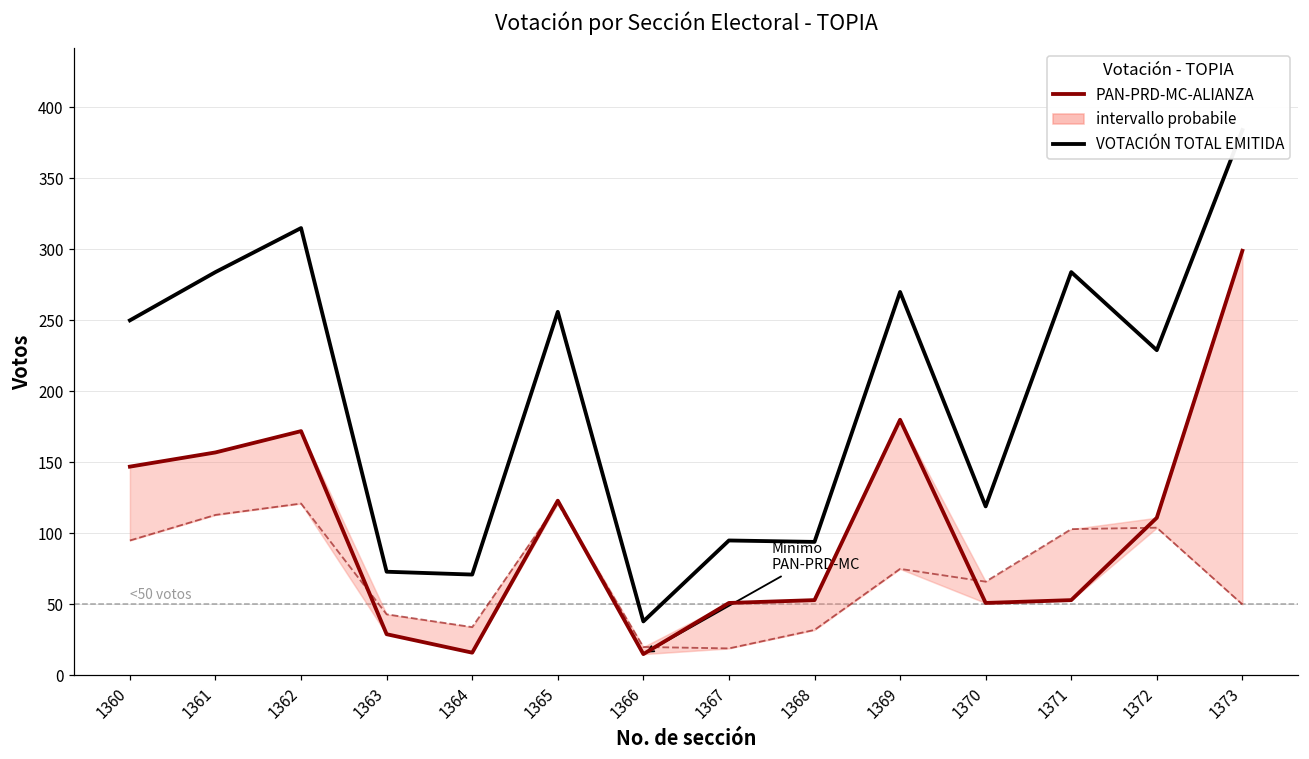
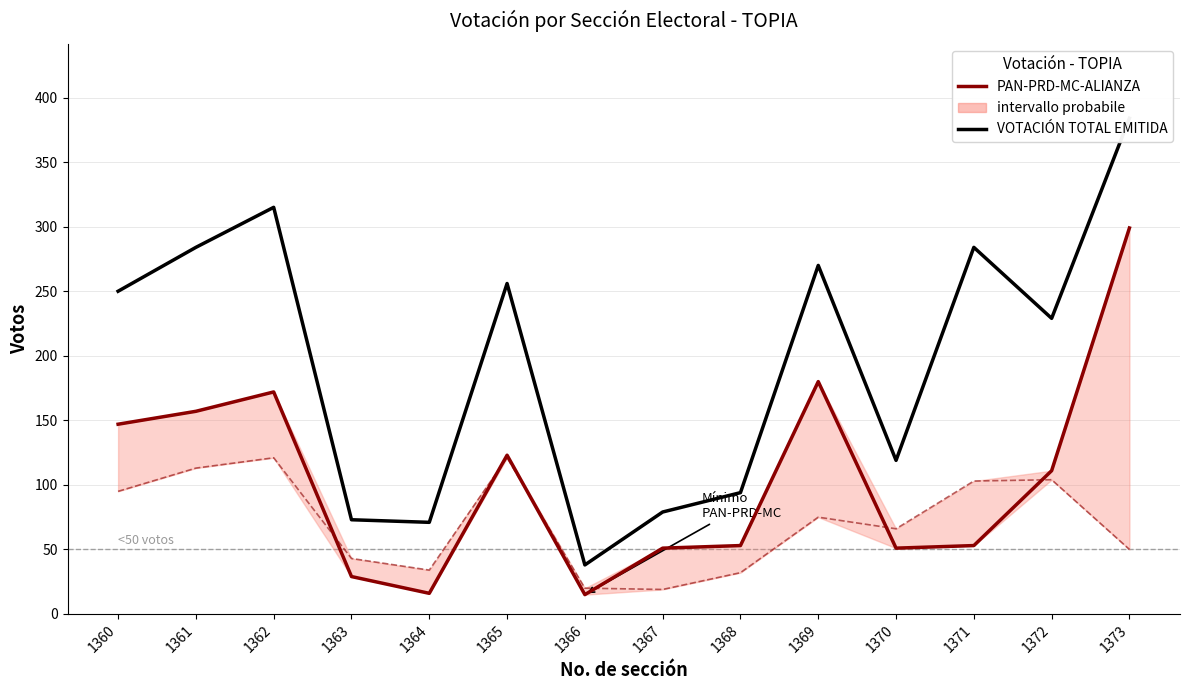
VOTACIÓN TOTAL EMITIDA, 1367: 95 -> 79
